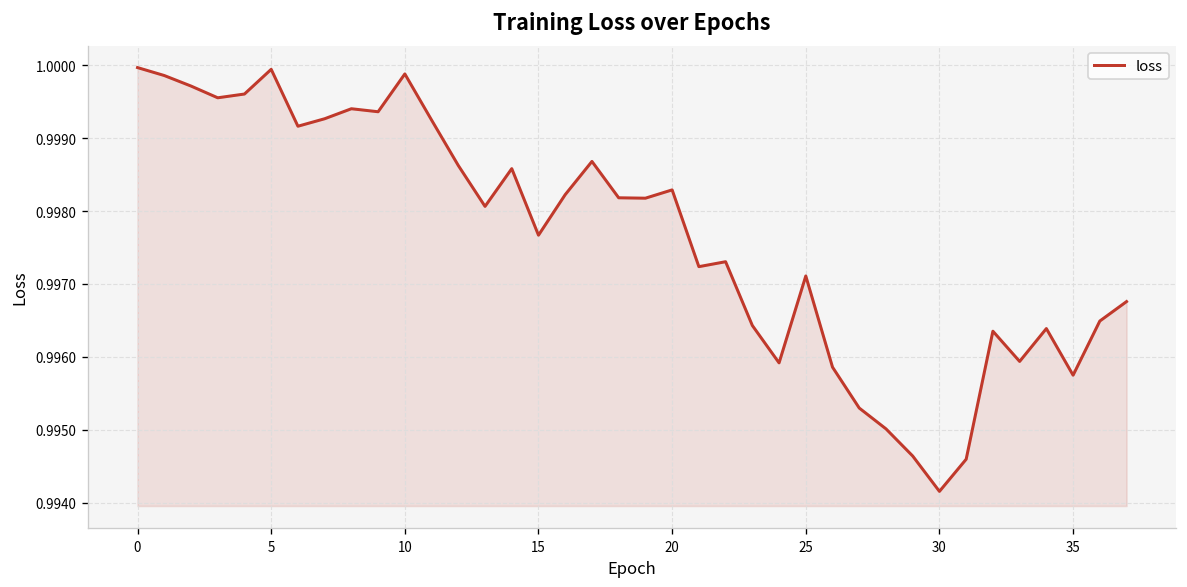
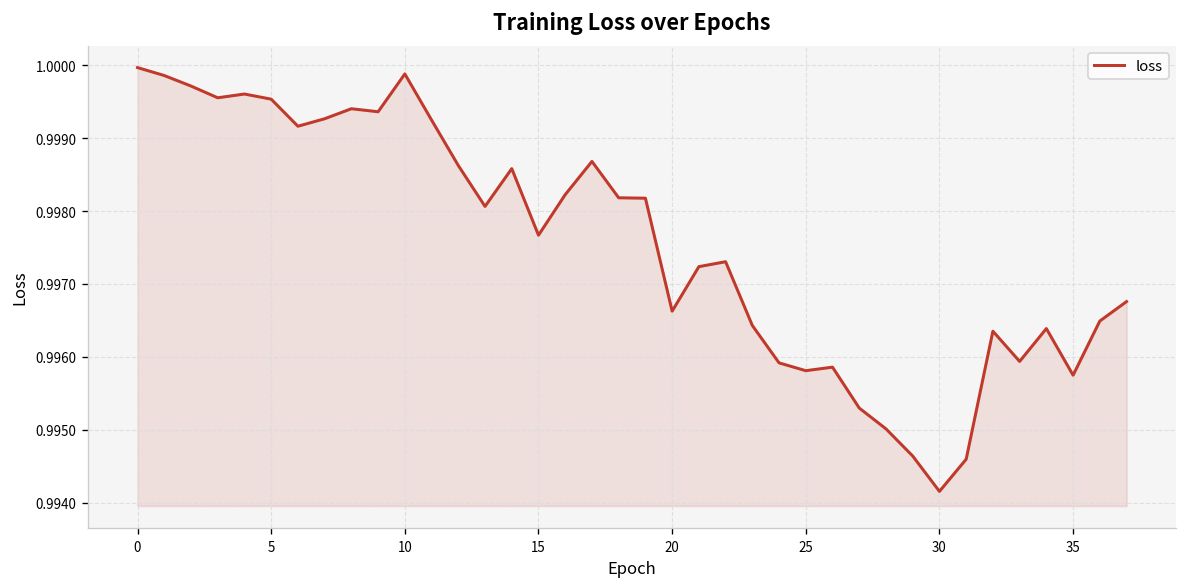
5: 0.9999 -> 0.9995
20: 0.9983 -> 0.9966
25: 0.9971 -> 0.9958
